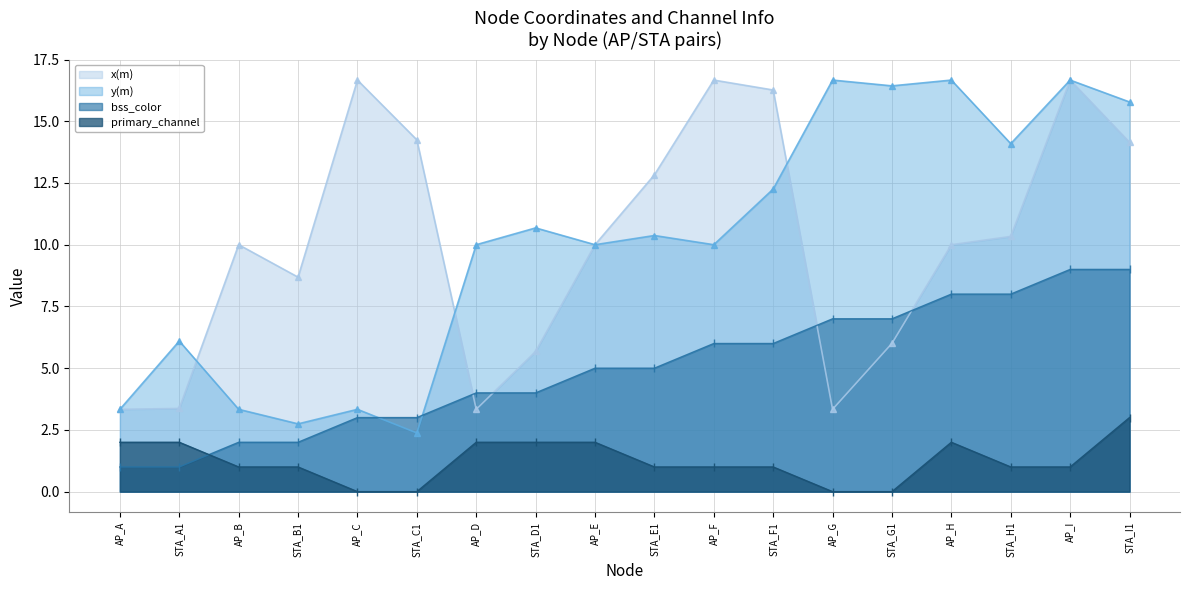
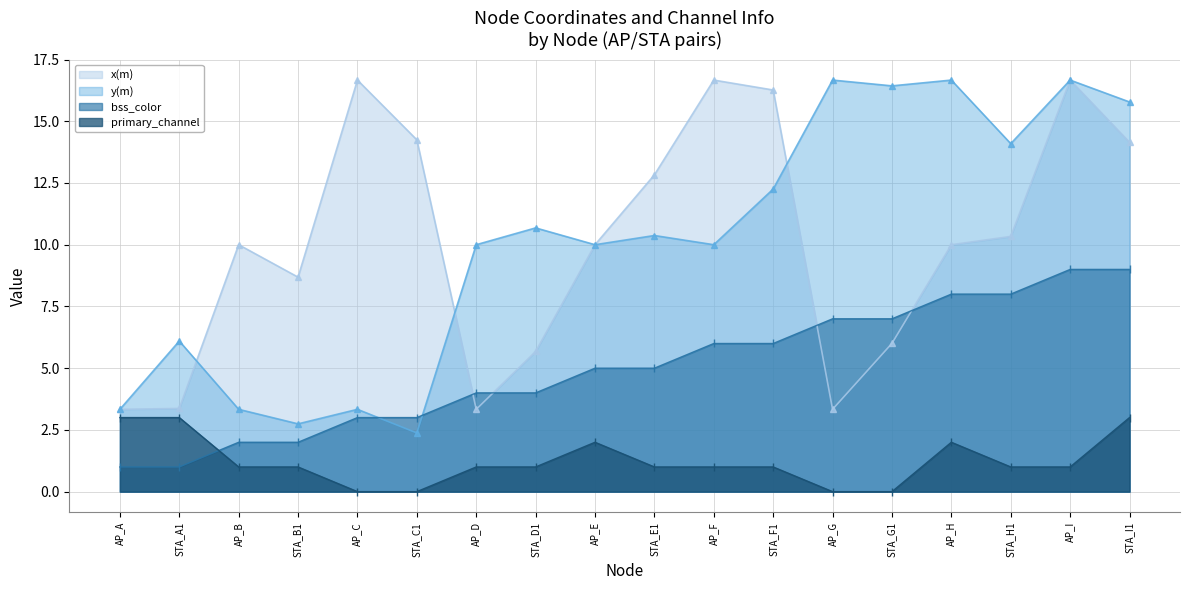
primary_channel, AP_A: 2 -> 3
primary_channel, STA_A1: 2 -> 3
primary_channel, AP_D: 2 -> 1
primary_channel, STA_D1: 2 -> 1
